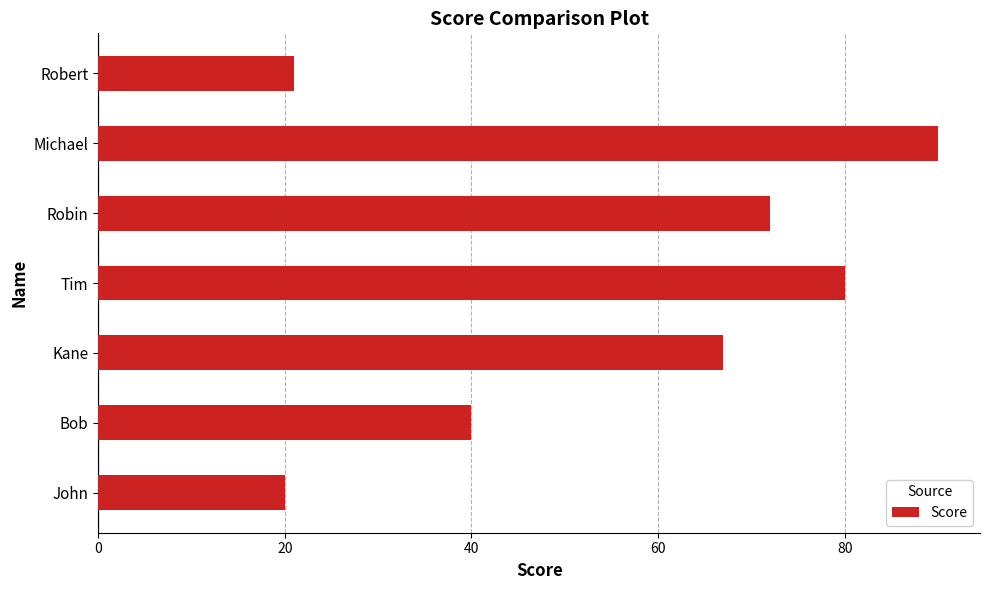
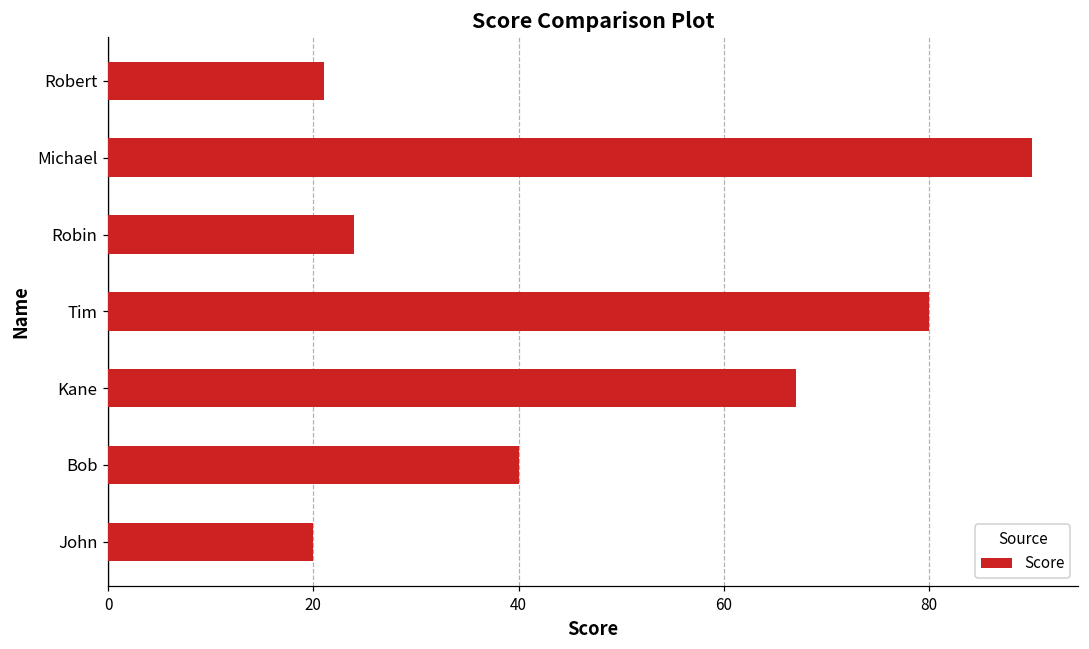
Robin: 72 -> 24
